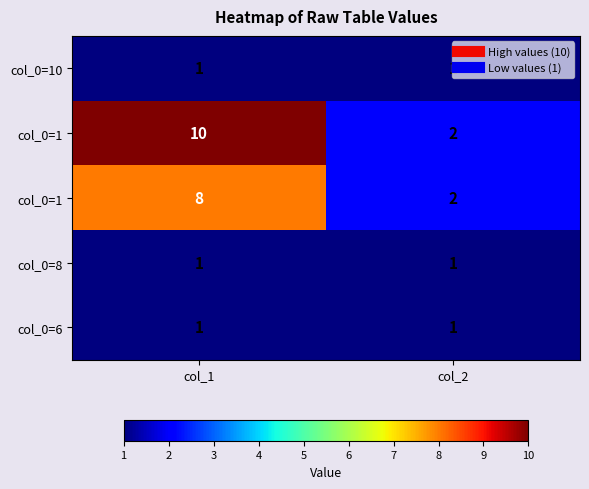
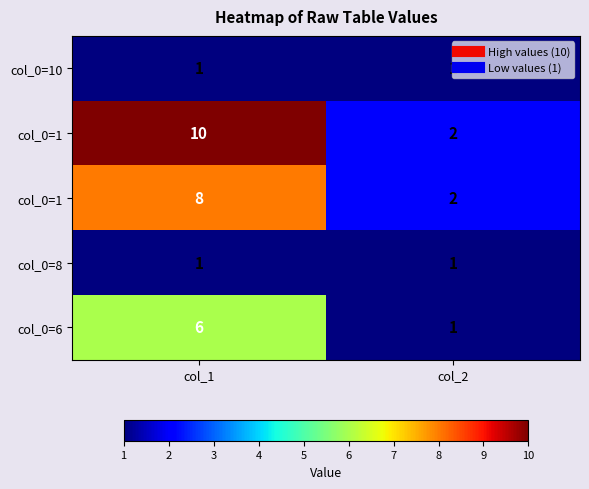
col_0=6, col_1: 1 -> 6
